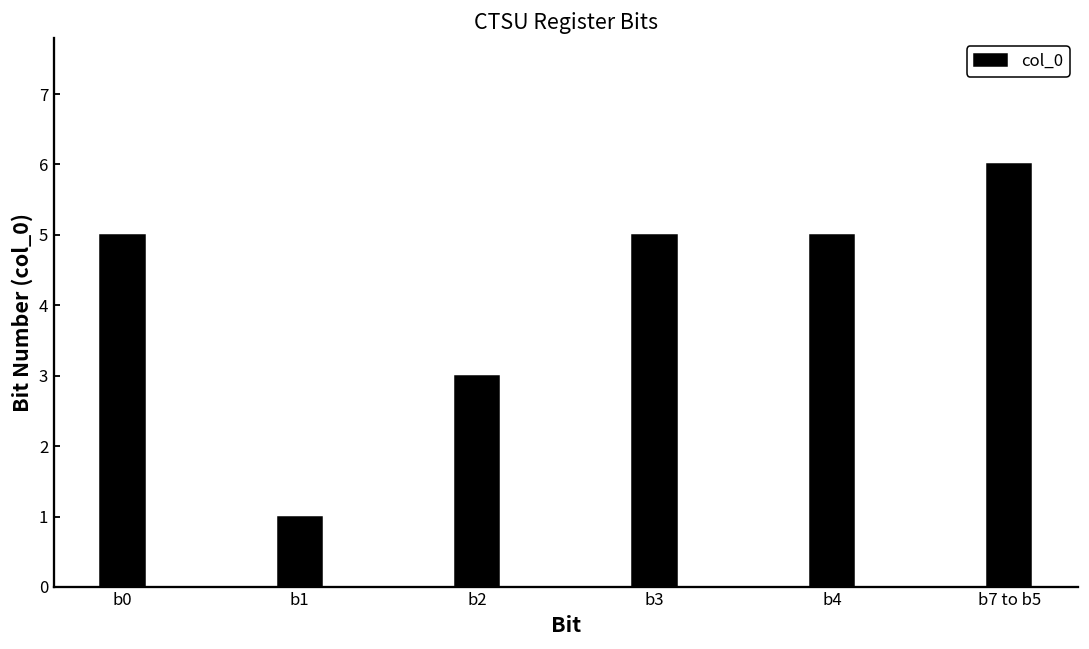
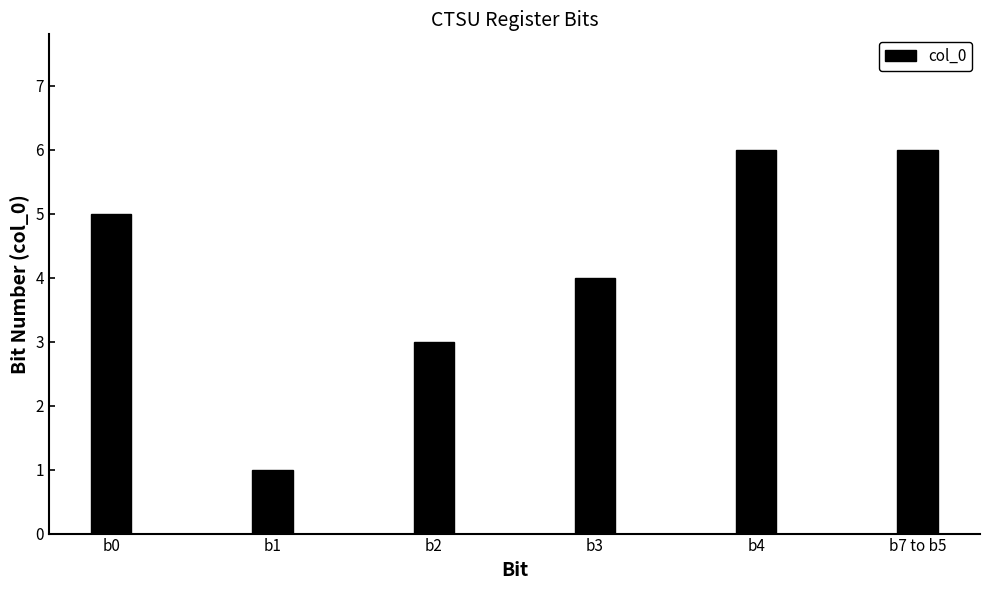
b3: 5 -> 4
b4: 5 -> 6
